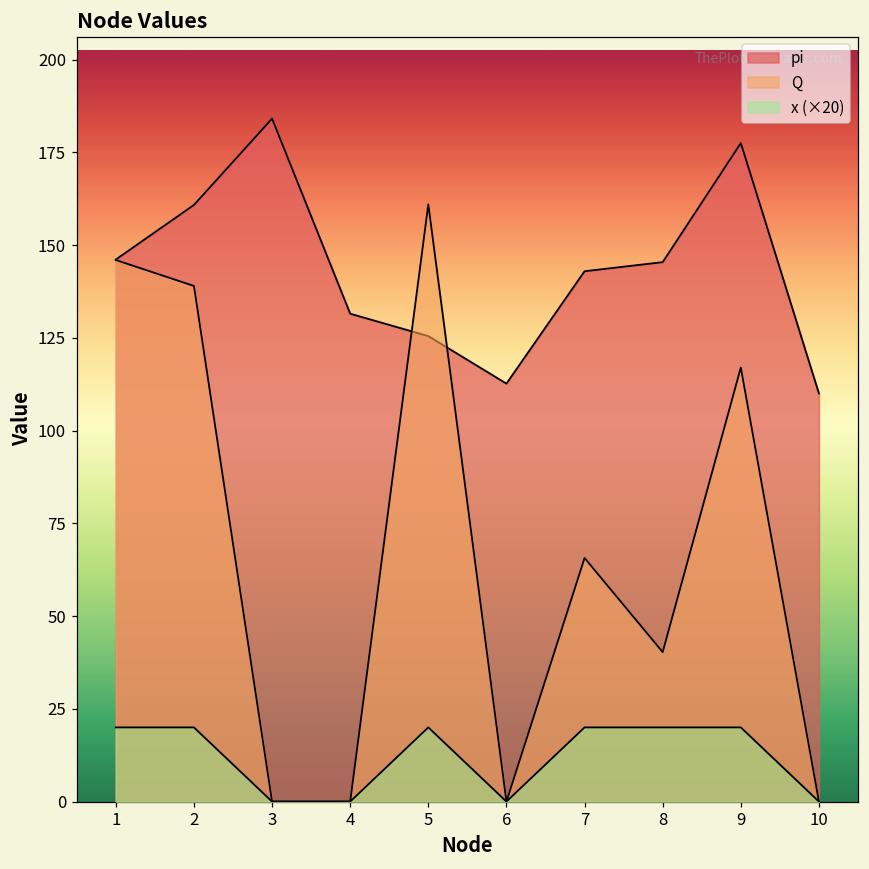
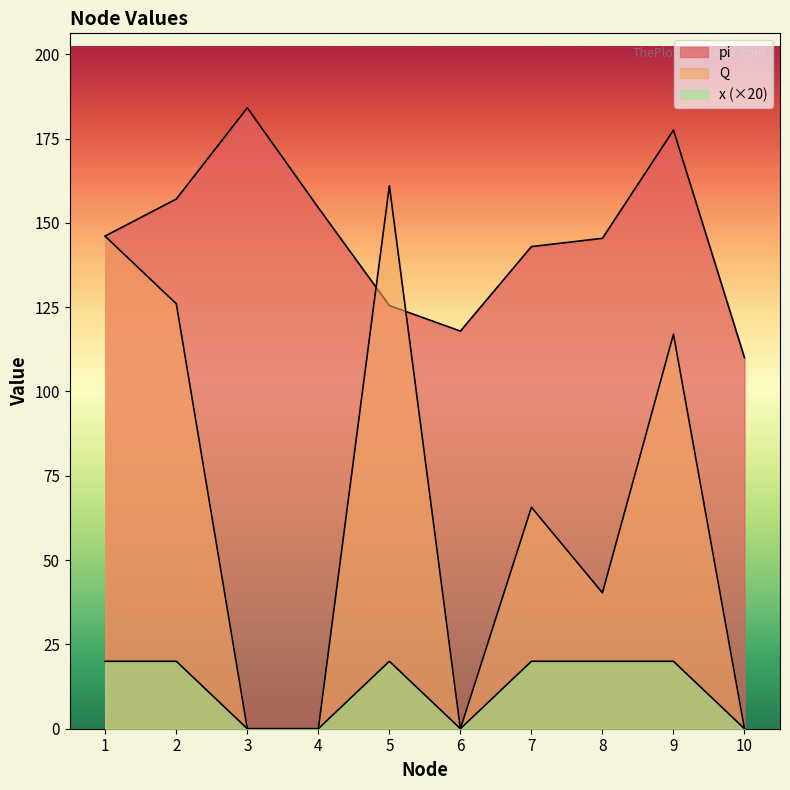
pi, 2: 161 -> 157
Q, 2: 139 -> 126
pi, 4: 132 -> 154
pi, 6: 113 -> 118
